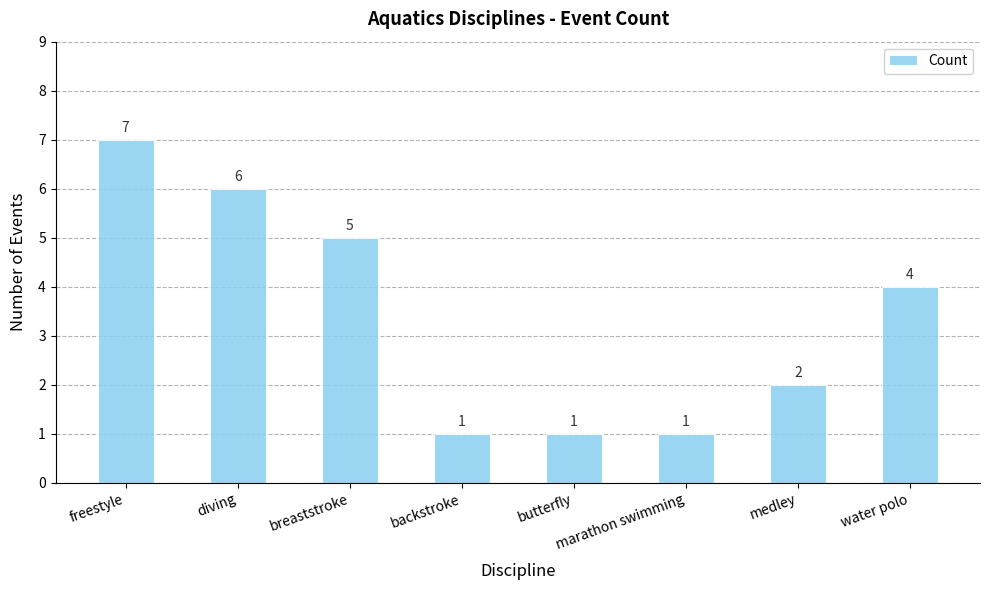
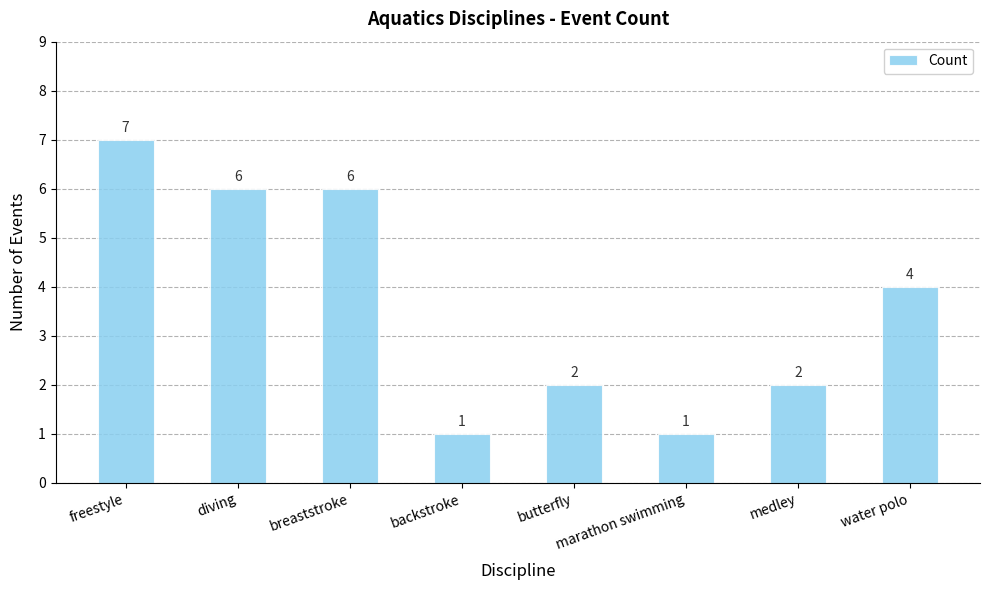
breaststroke: 5 -> 6
butterfly: 1 -> 2
